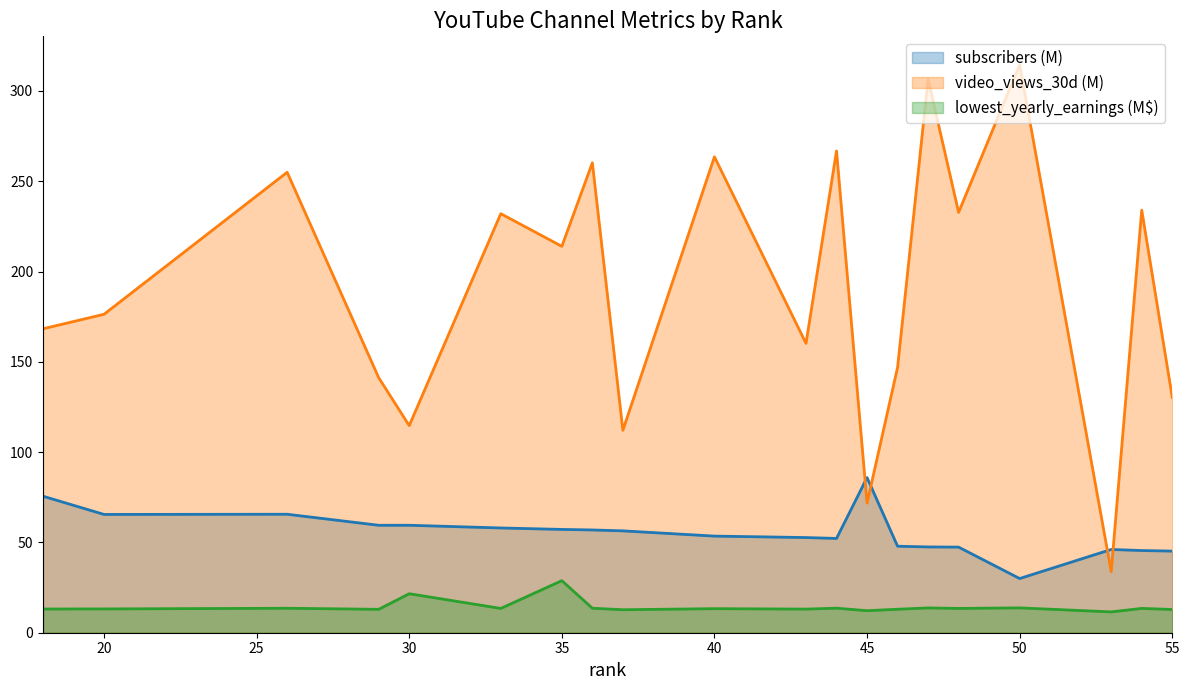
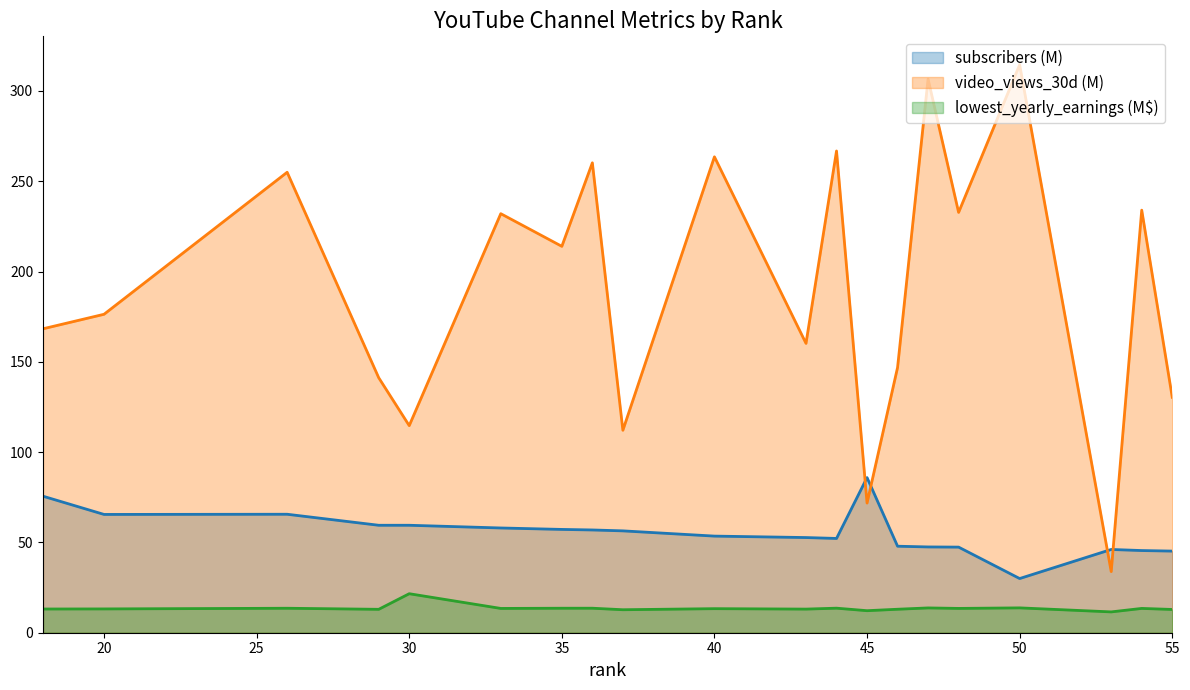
lowest_yearly_earnings (M$), 35: 29 -> 14
